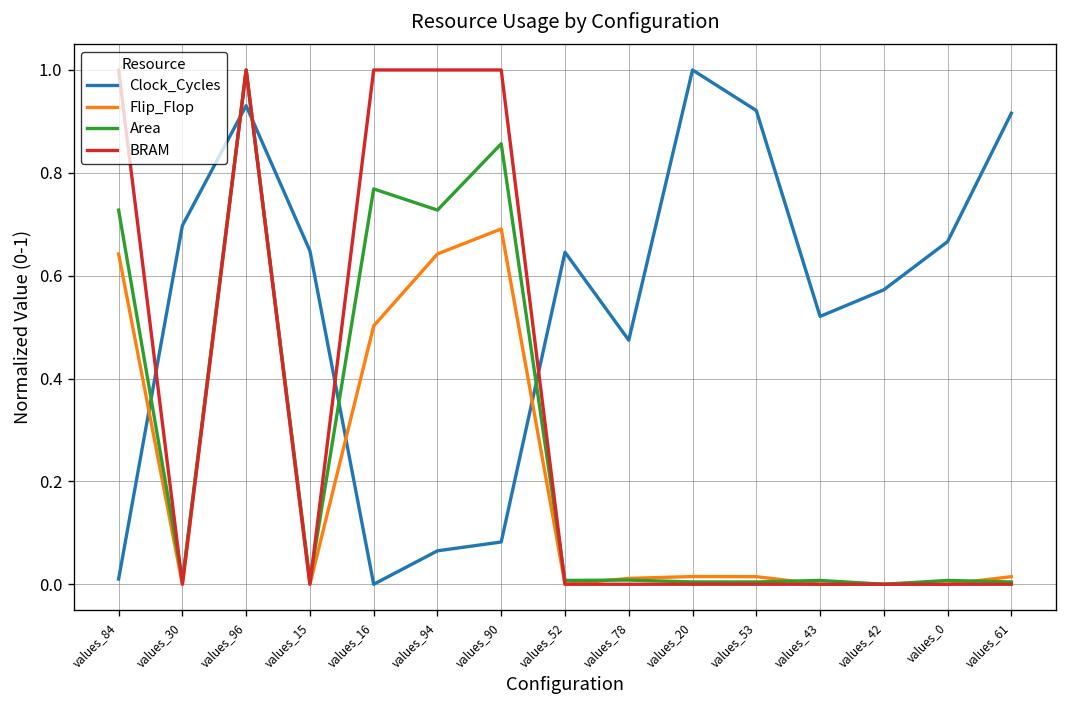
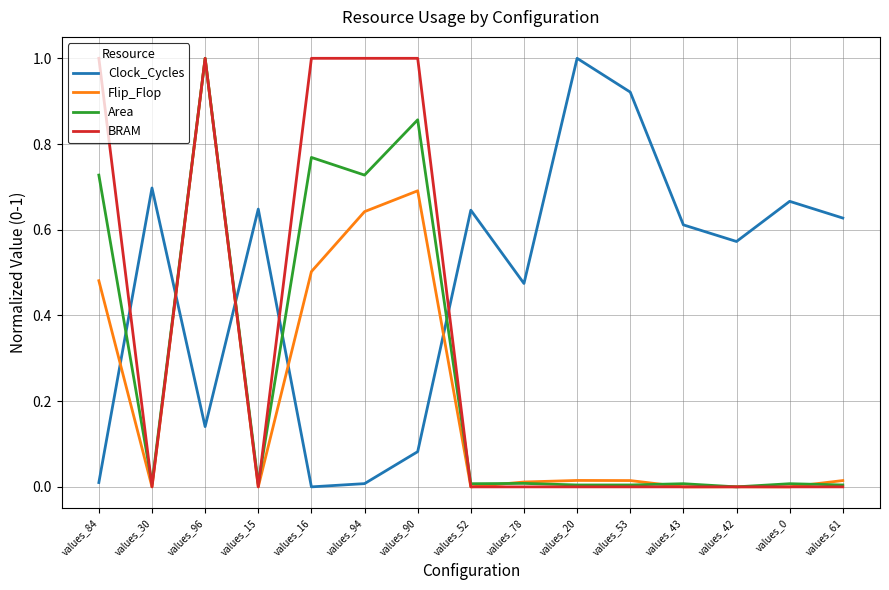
Flip_Flop, values_84: 0.64 -> 0.48
Clock_Cycles, values_96: 0.93 -> 0.14
Clock_Cycles, values_94: 0.06 -> 0.01
Clock_Cycles, values_43: 0.52 -> 0.61
Clock_Cycles, values_61: 0.92 -> 0.63
